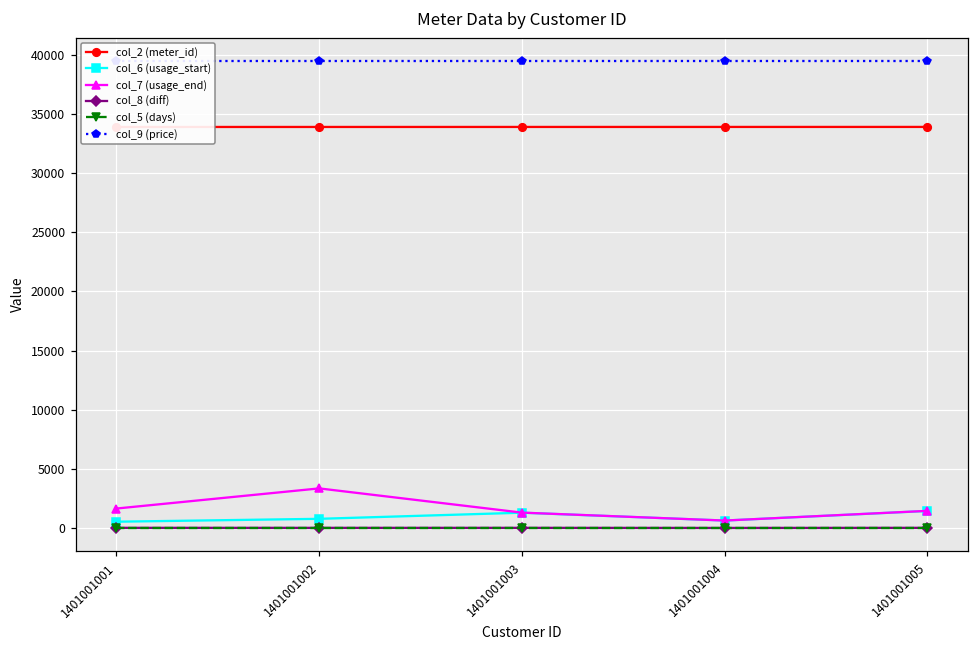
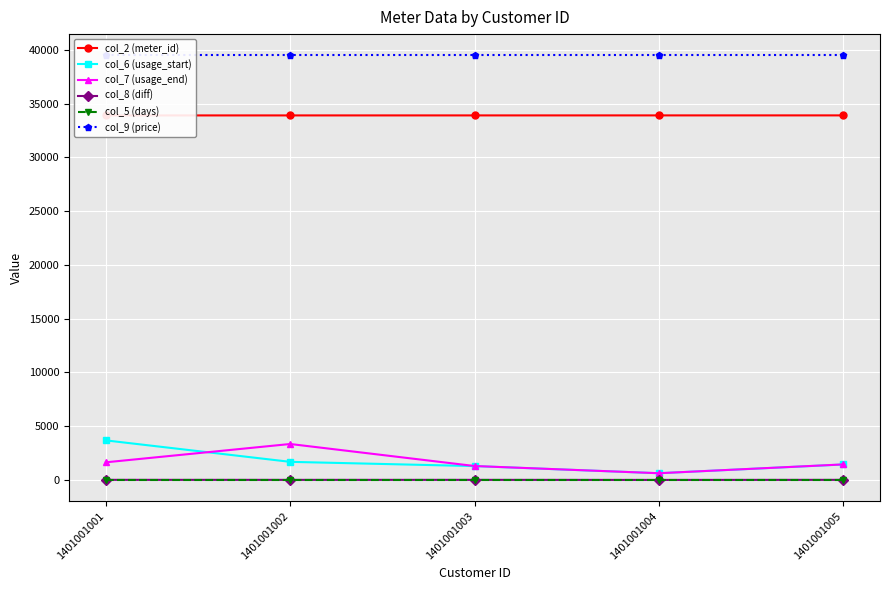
col_6 (usage_start), 1401001001: 500 -> 3700
col_6 (usage_start), 1401001002: 800 -> 1700
